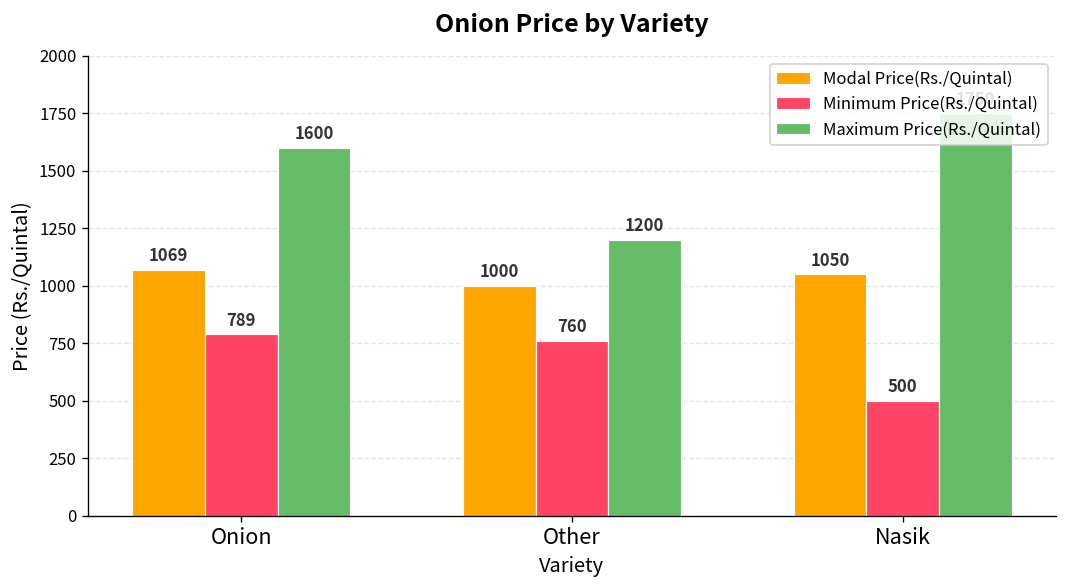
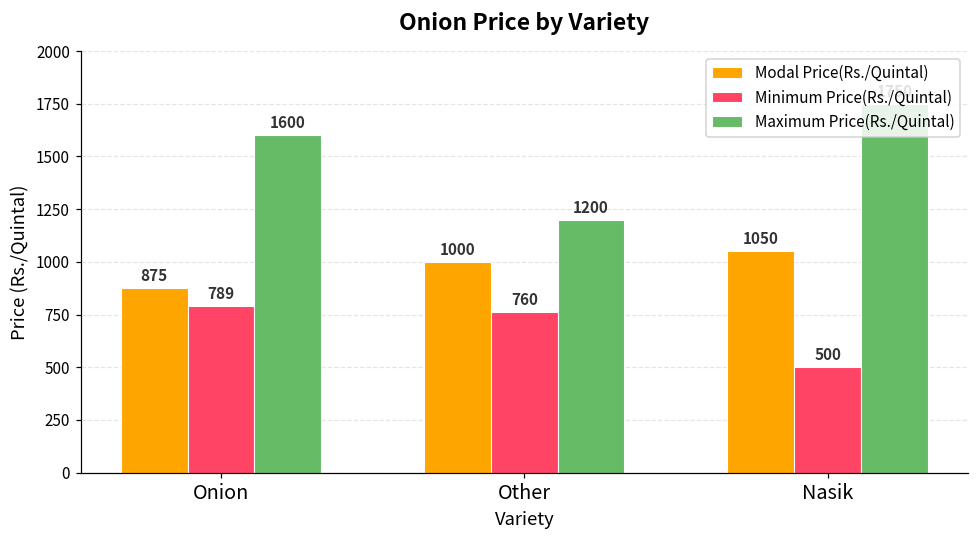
Modal Price(Rs./Quintal), Onion: 1069 -> 875
